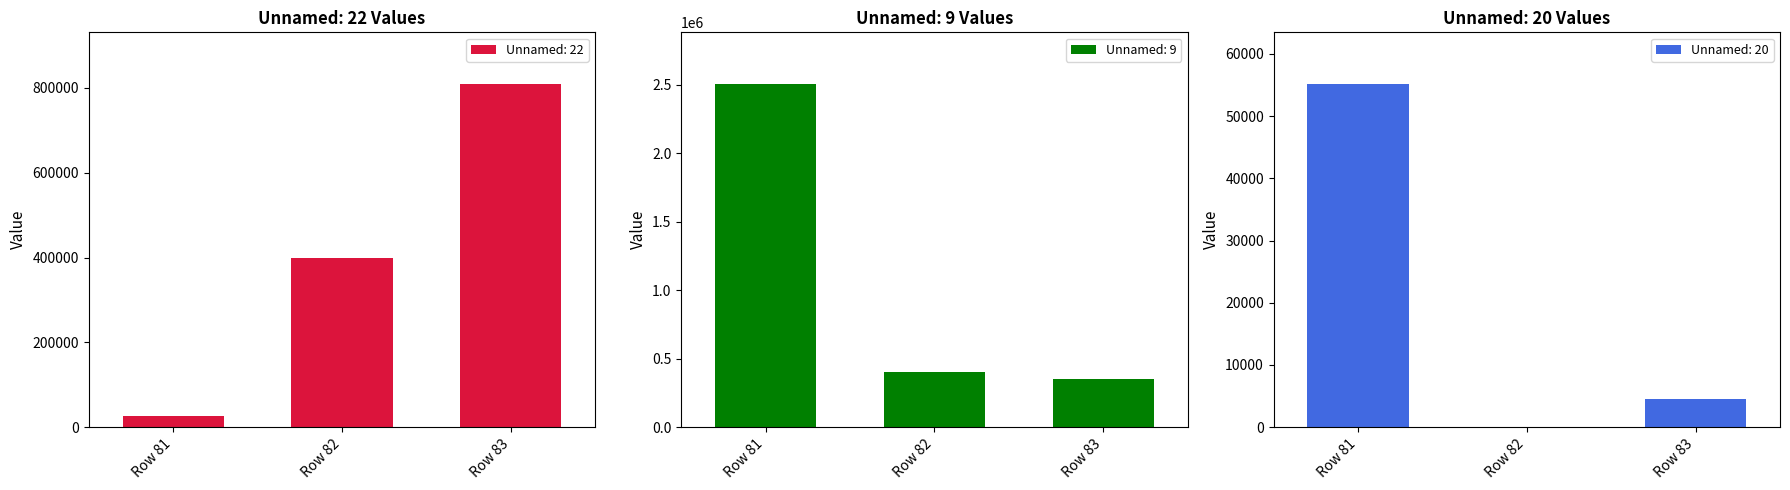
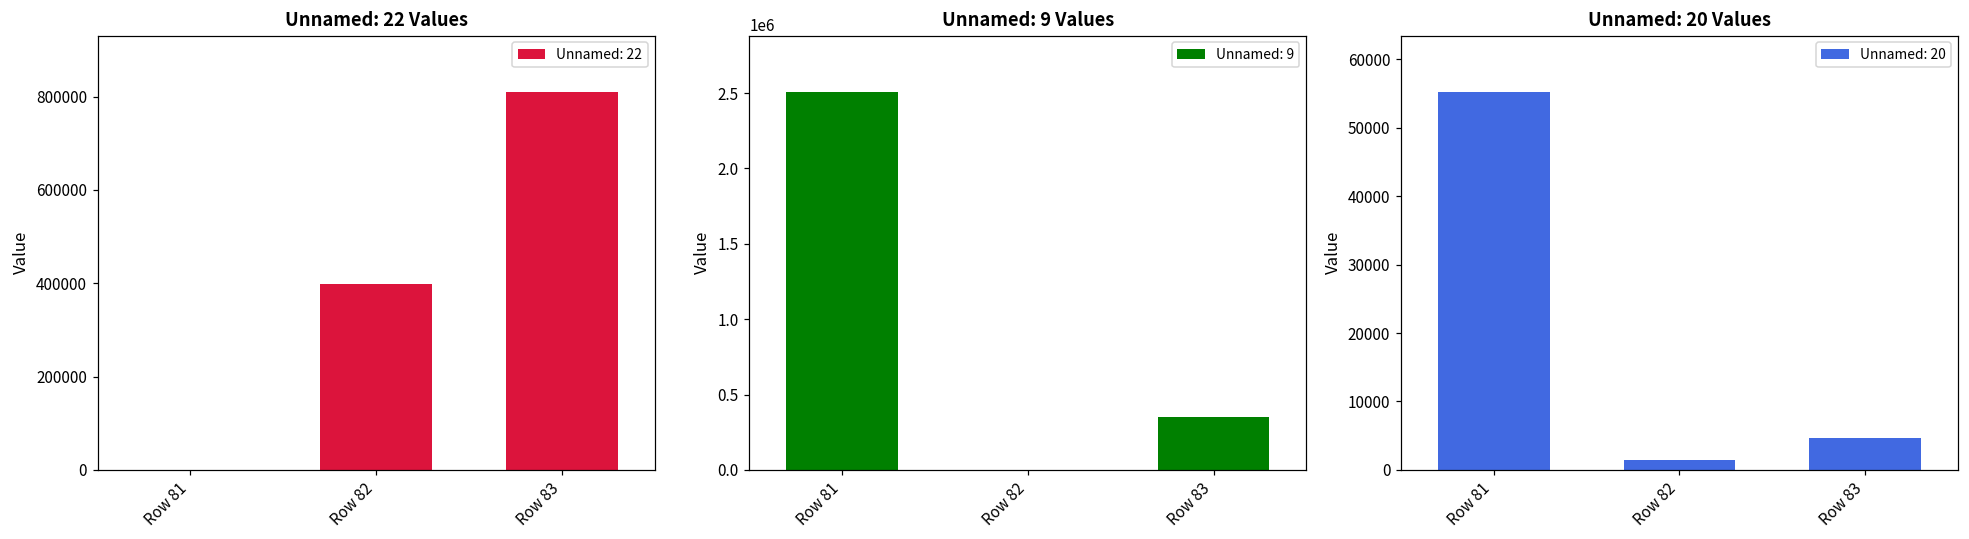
Unnamed: 22 Values, Row 81: 30000 -> 0
Unnamed: 9 Values, Row 82: 400000 -> 0
Unnamed: 20 Values, Row 82: 0 -> 1000
